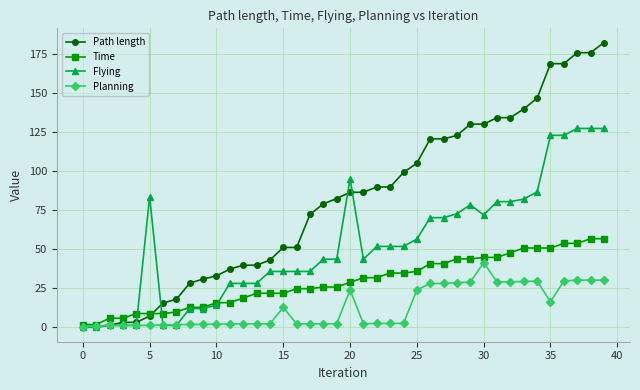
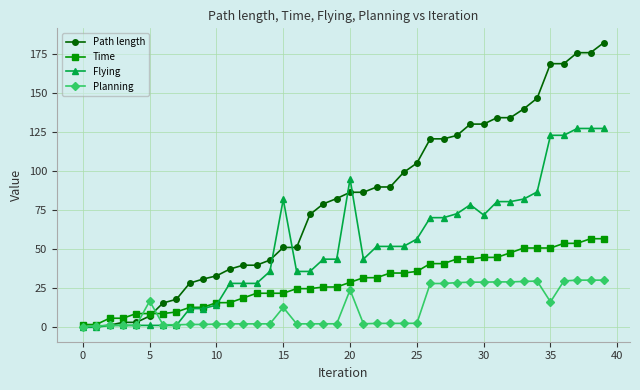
Flying, 5: 84 -> 1
Planning, 5: 1 -> 17
Flying, 15: 36 -> 82
Planning, 25: 24 -> 3
Planning, 30: 42 -> 29
